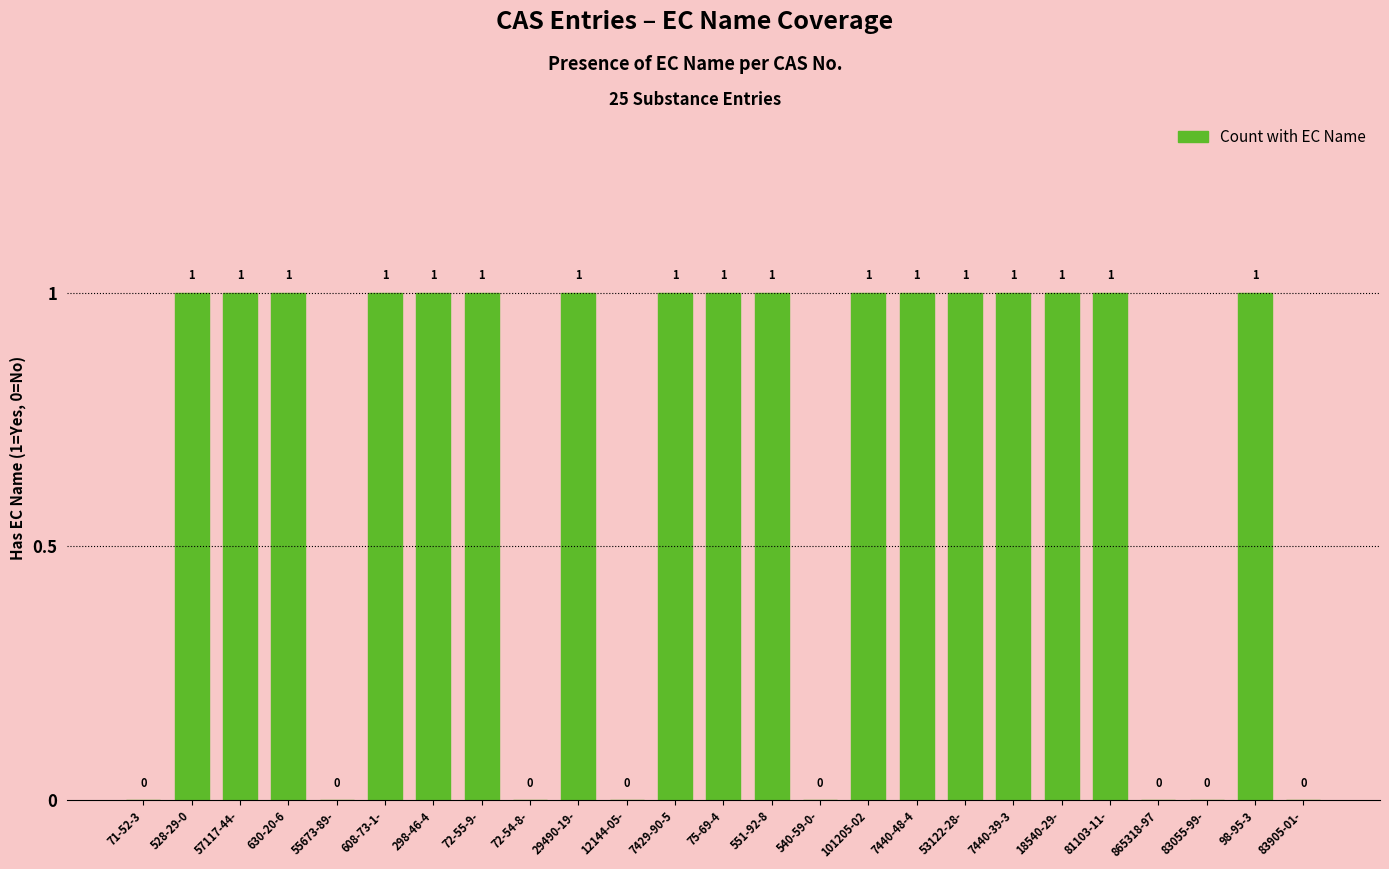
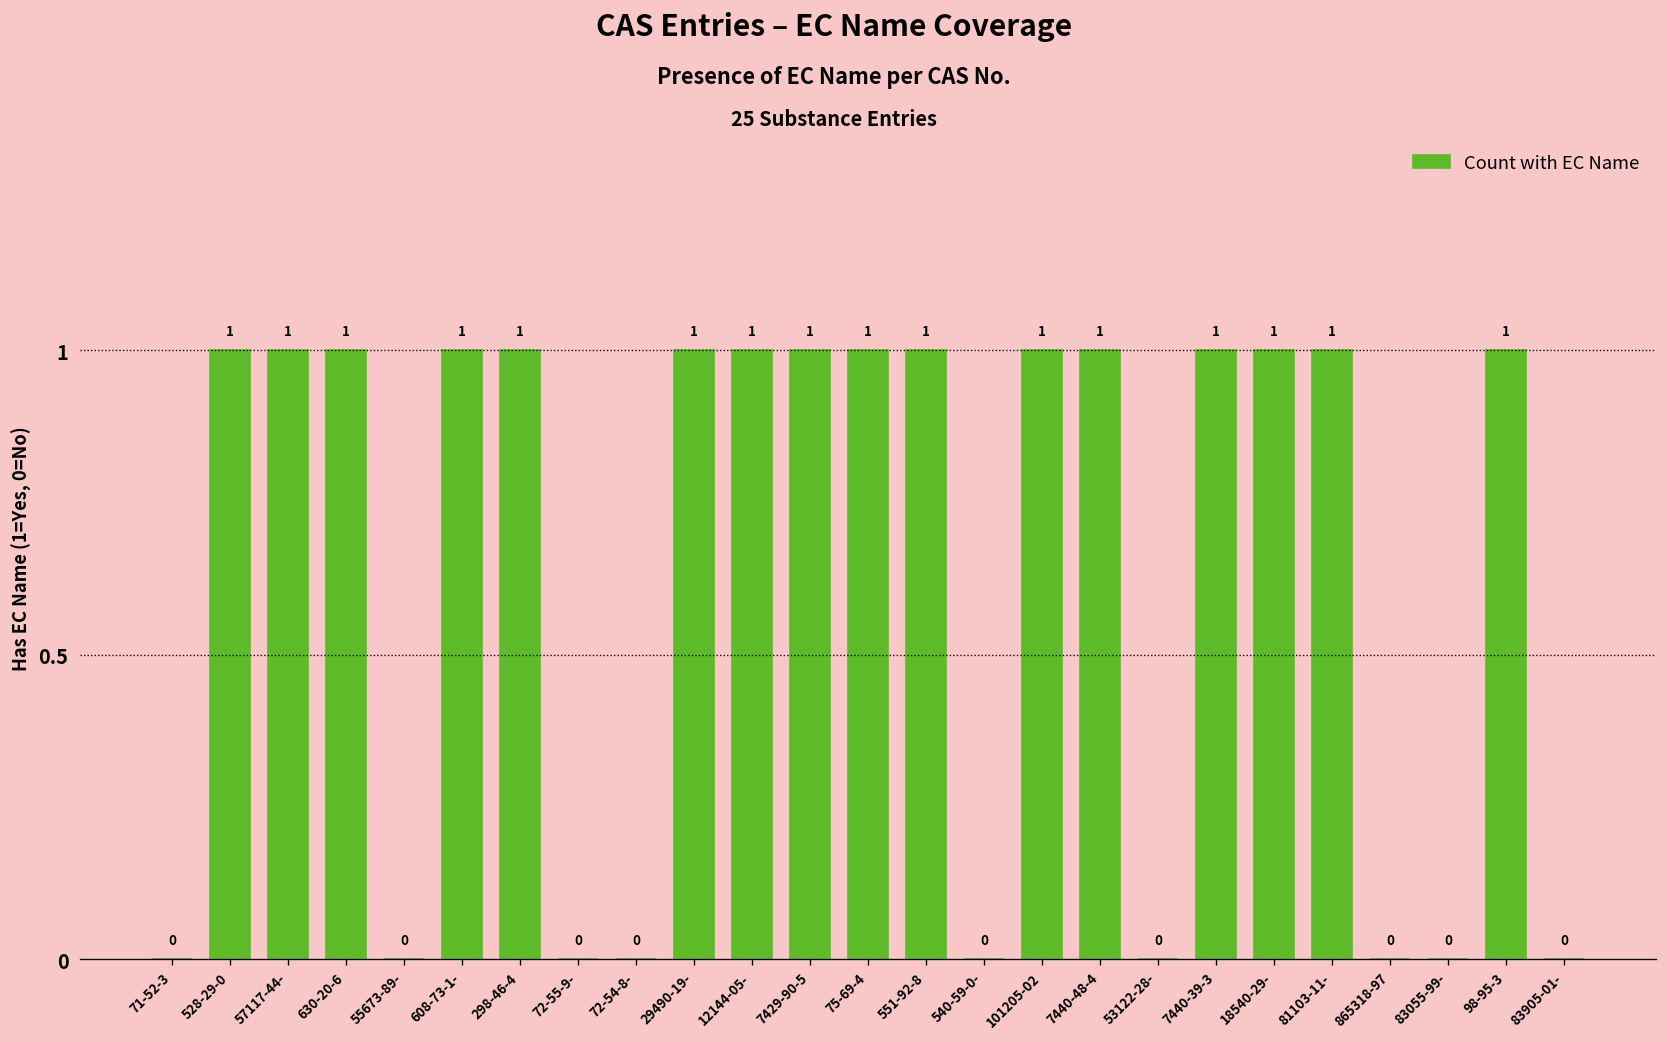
72-55-9-: 1 -> 0
12144-05-: 0 -> 1
53122-28-: 1 -> 0
